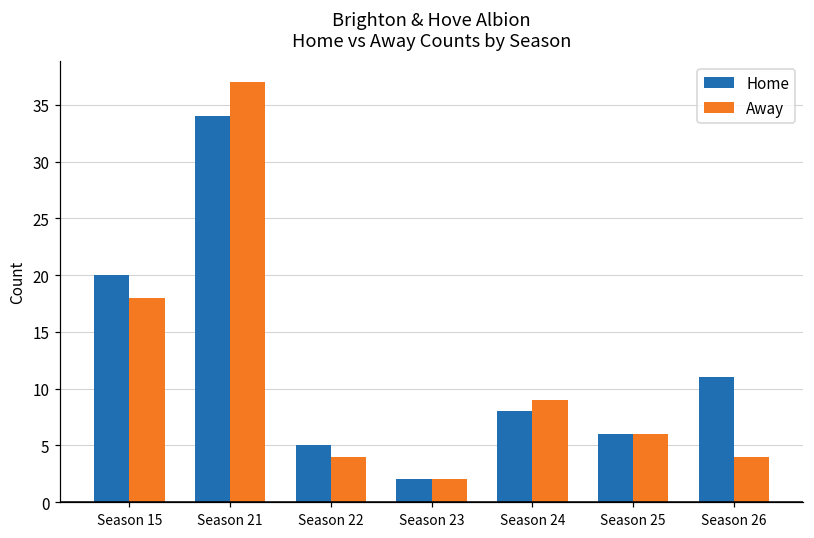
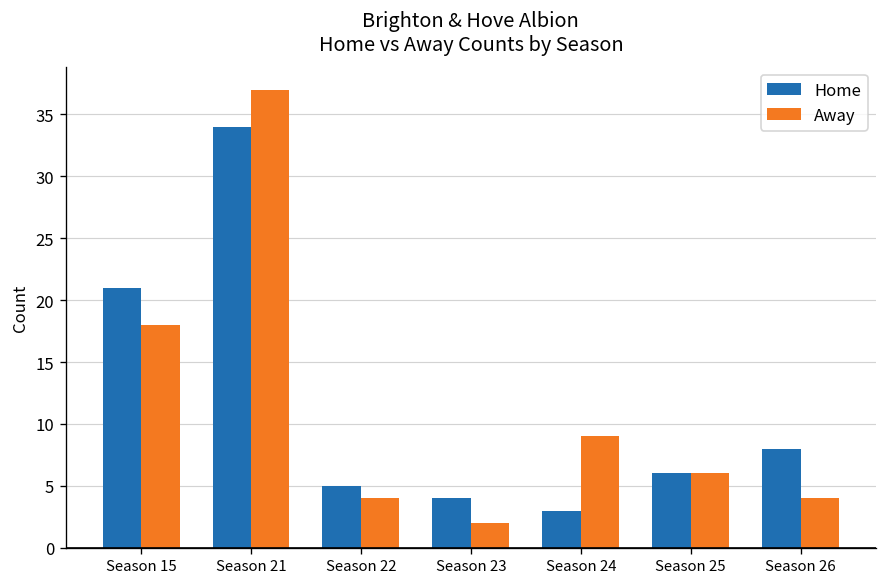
Home, Season 15: 20 -> 21
Home, Season 23: 2 -> 4
Home, Season 24: 8 -> 3
Home, Season 26: 11 -> 8
